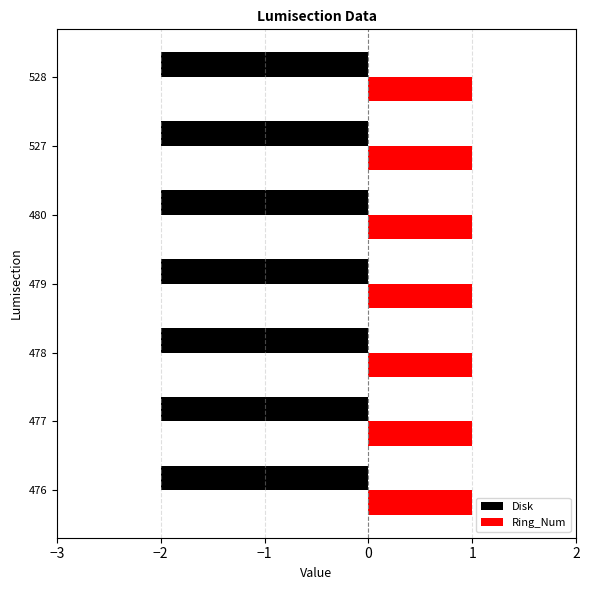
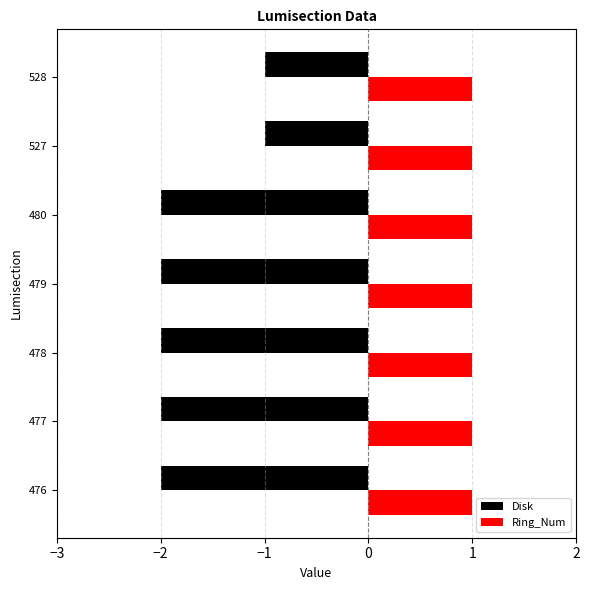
Disk, 528: -2 -> -1
Disk, 527: -2 -> -1
